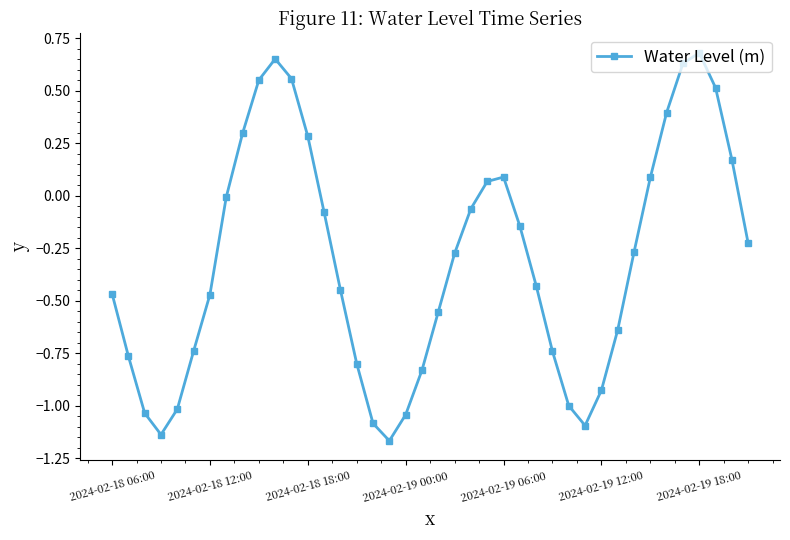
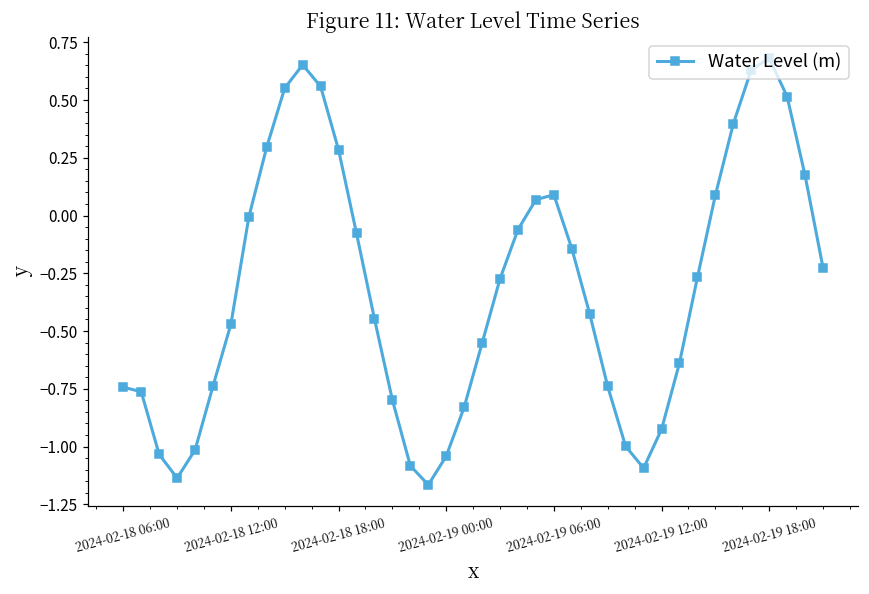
2024-02-18 06:00: -0.47 -> -0.74
